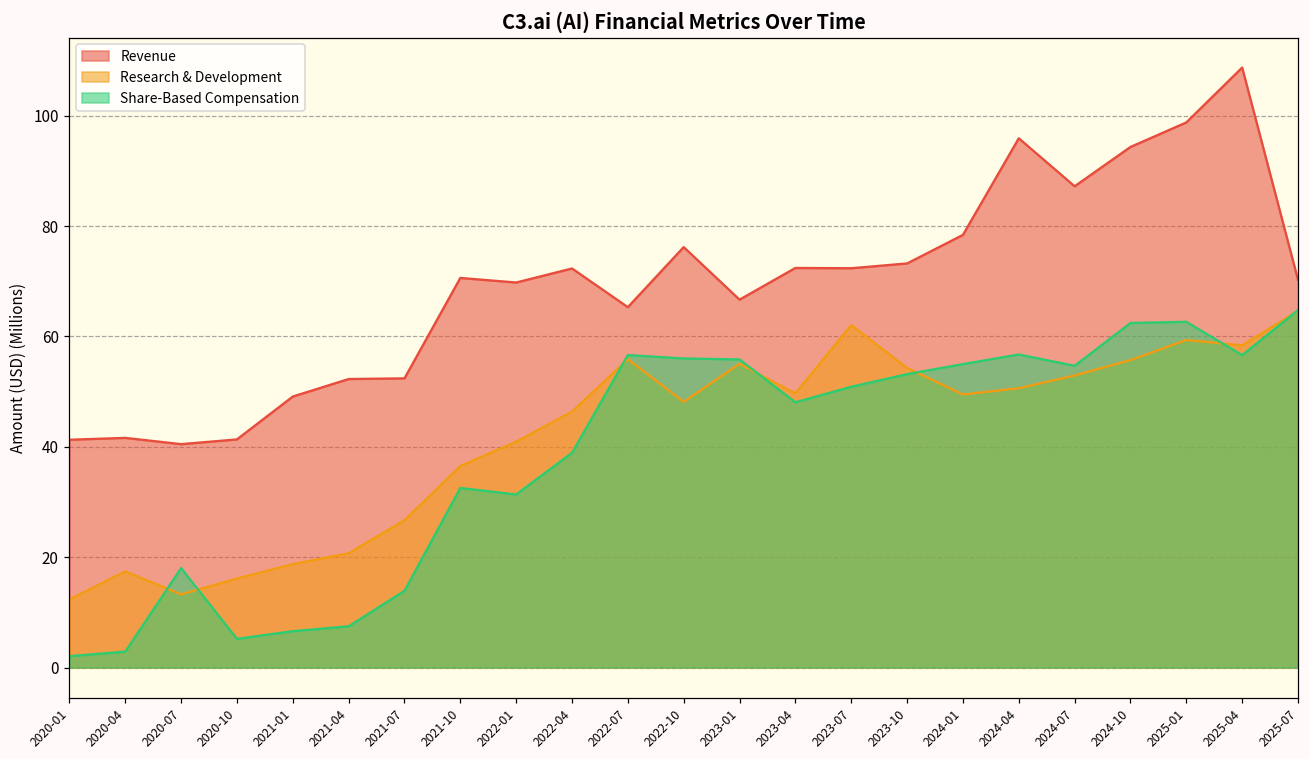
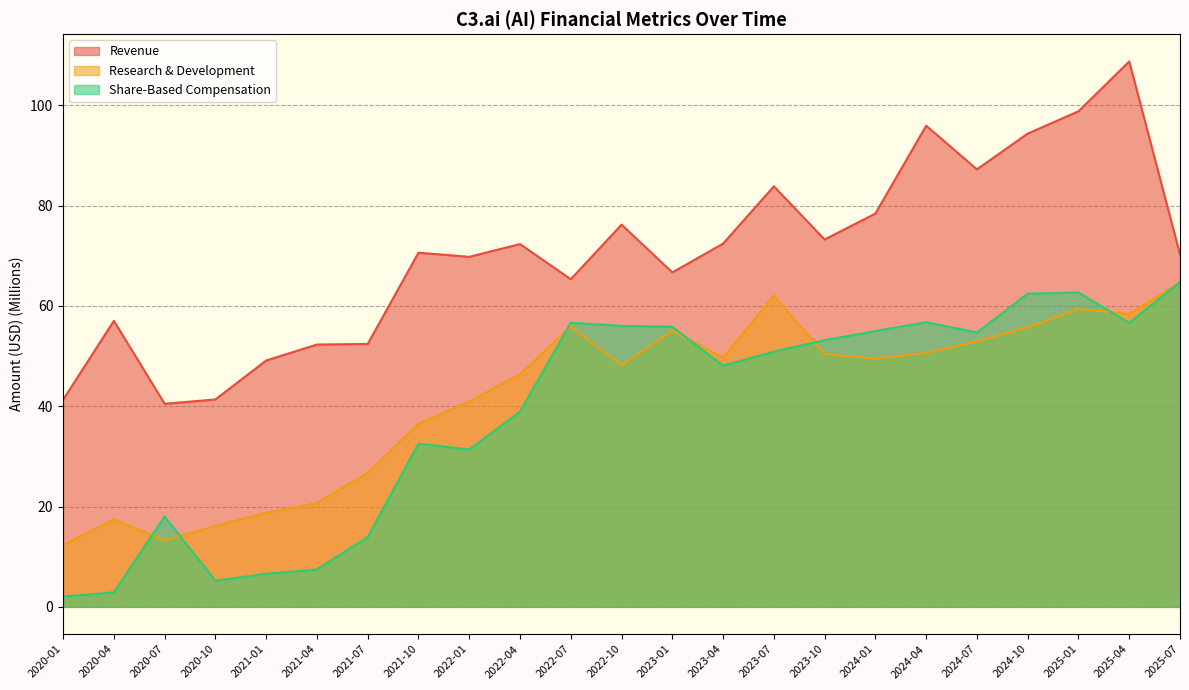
Revenue, 2020-04: 42 -> 57
Revenue, 2023-07: 72 -> 84
Research & Development, 2023-10: 54 -> 50
